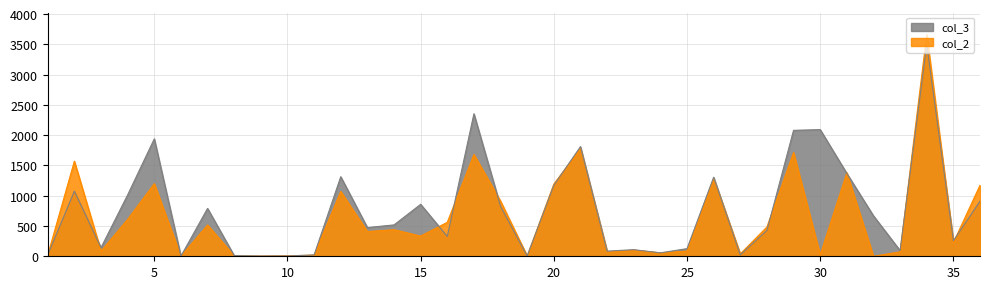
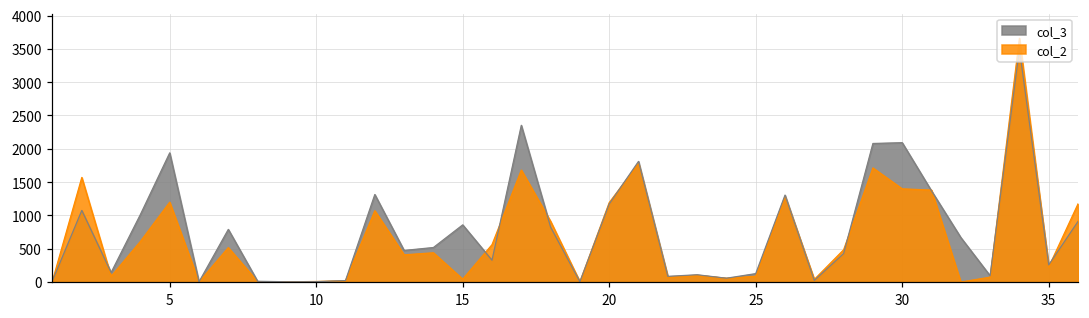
col_2, 15: 300 -> 0
col_2, 30: 0 -> 1400
